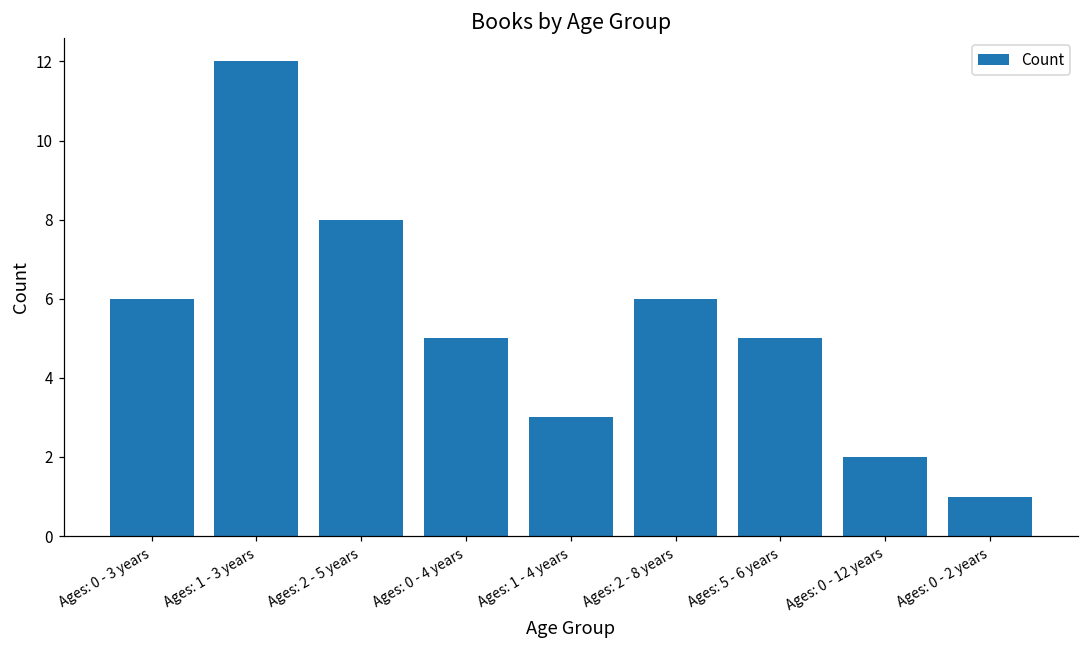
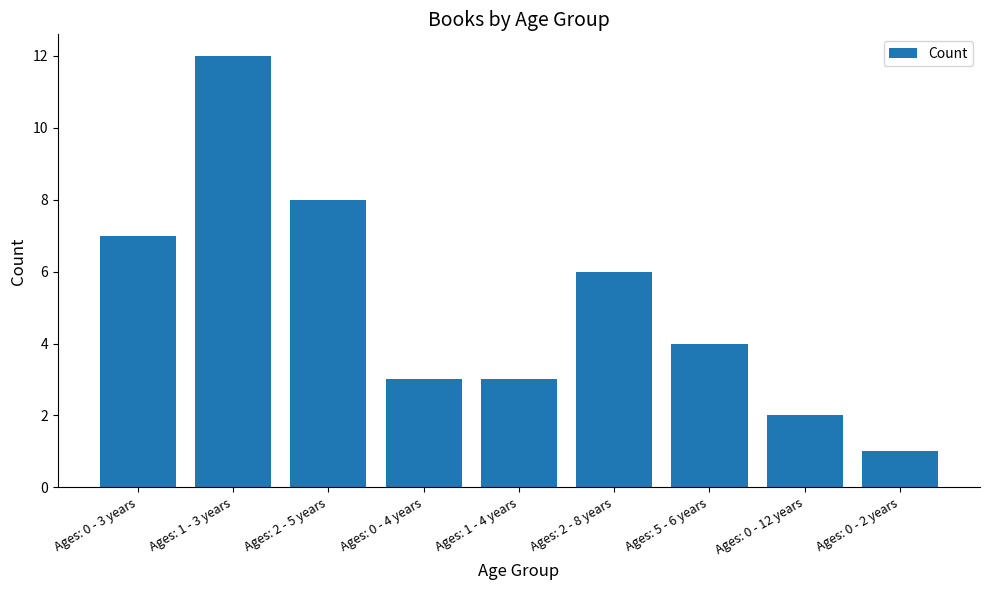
Ages: 0 - 3 years: 6 -> 7
Ages: 0 - 4 years: 5 -> 3
Ages: 5 - 6 years: 5 -> 4
